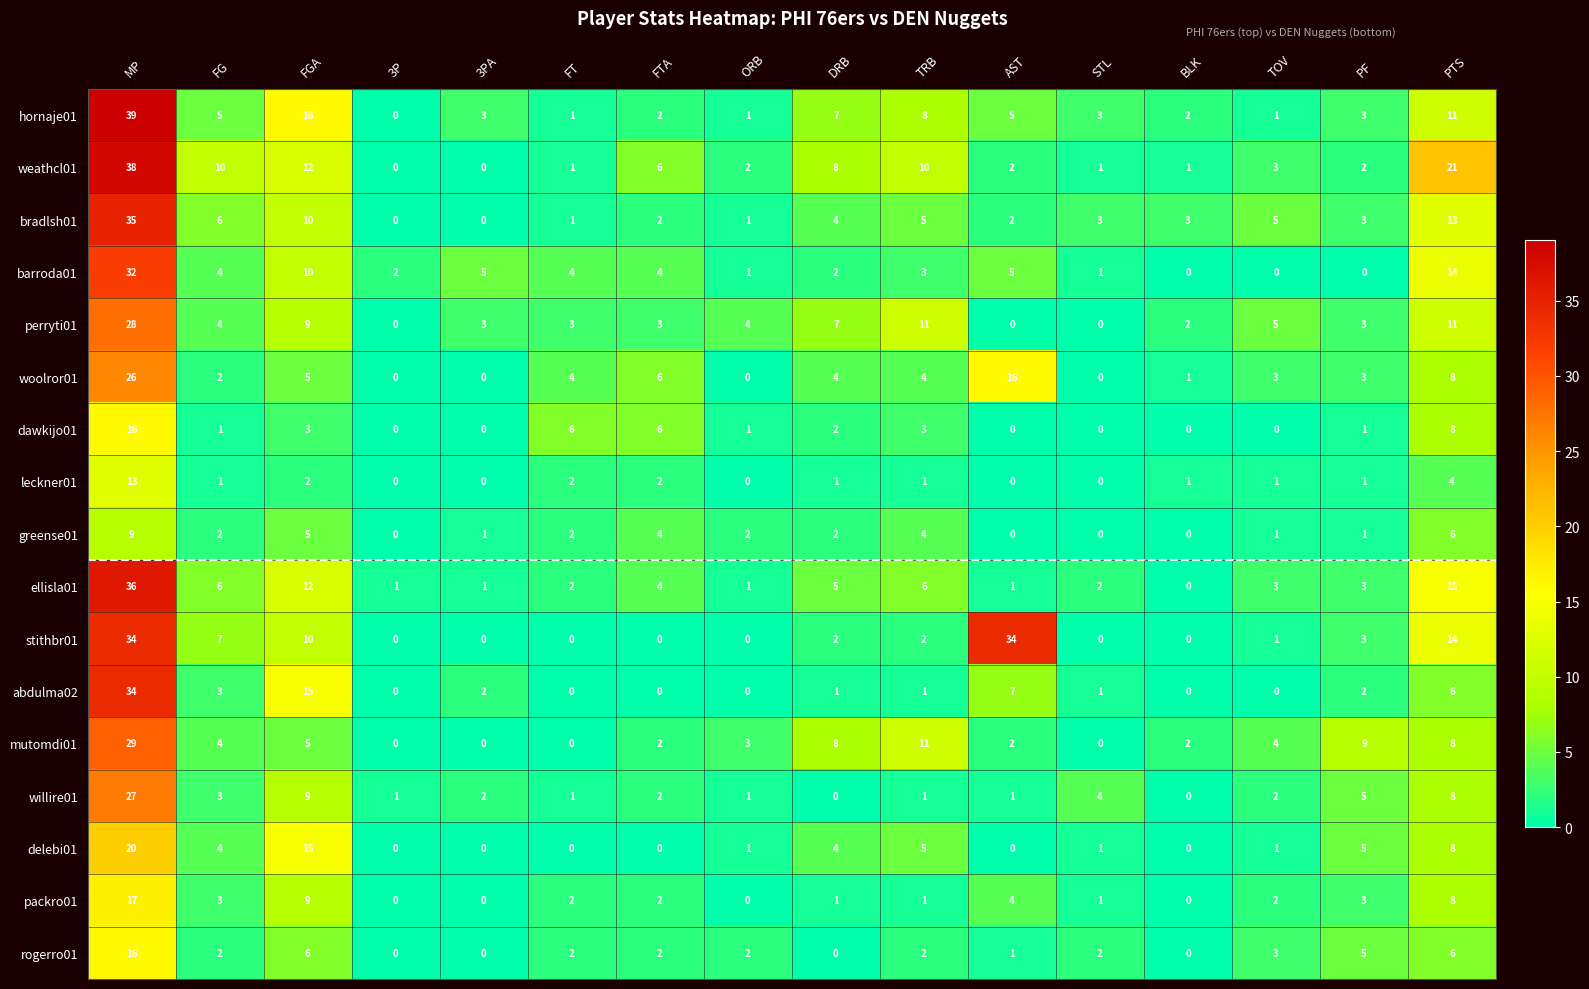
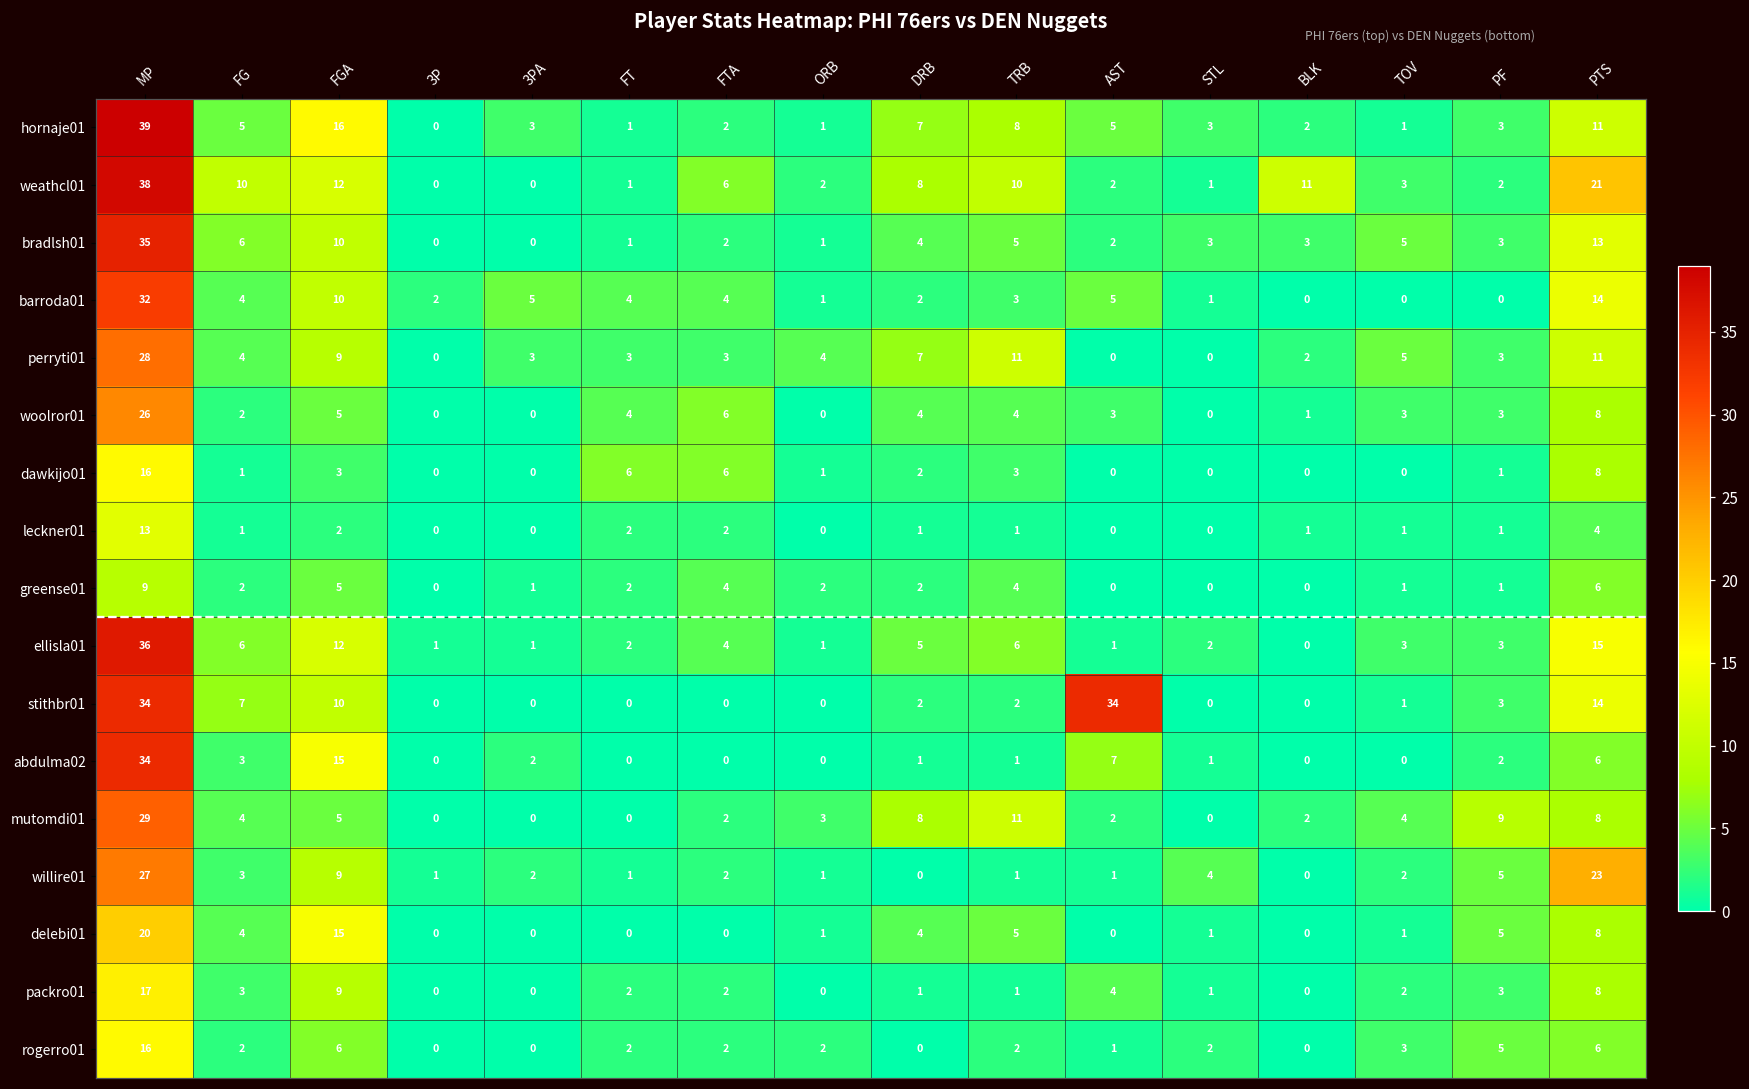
weathcl01, BLK: 1 -> 11
woolror01, AST: 16 -> 3
willire01, PTS: 8 -> 23
